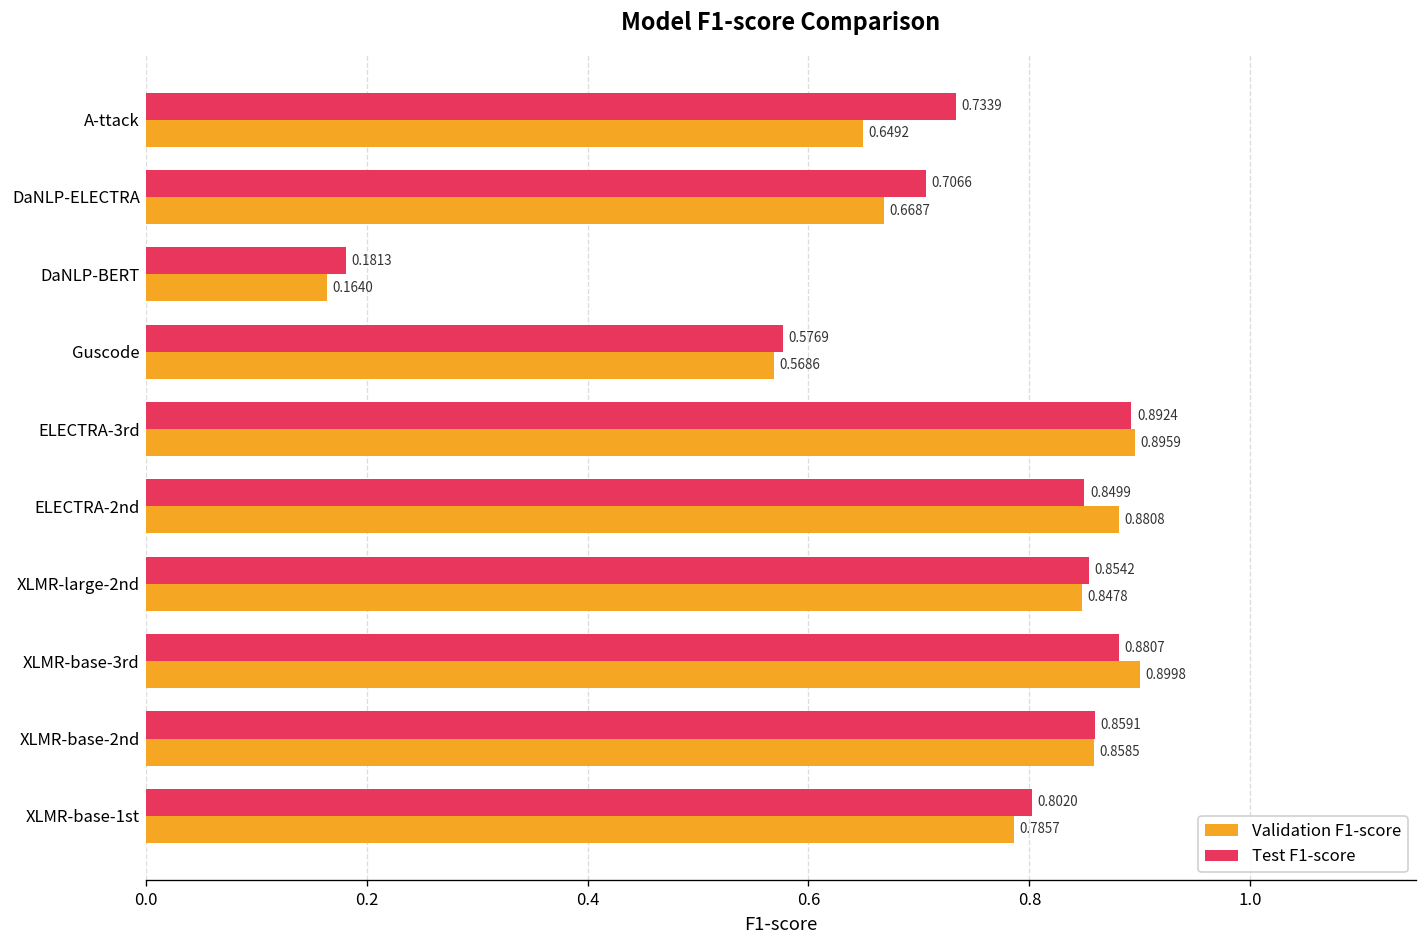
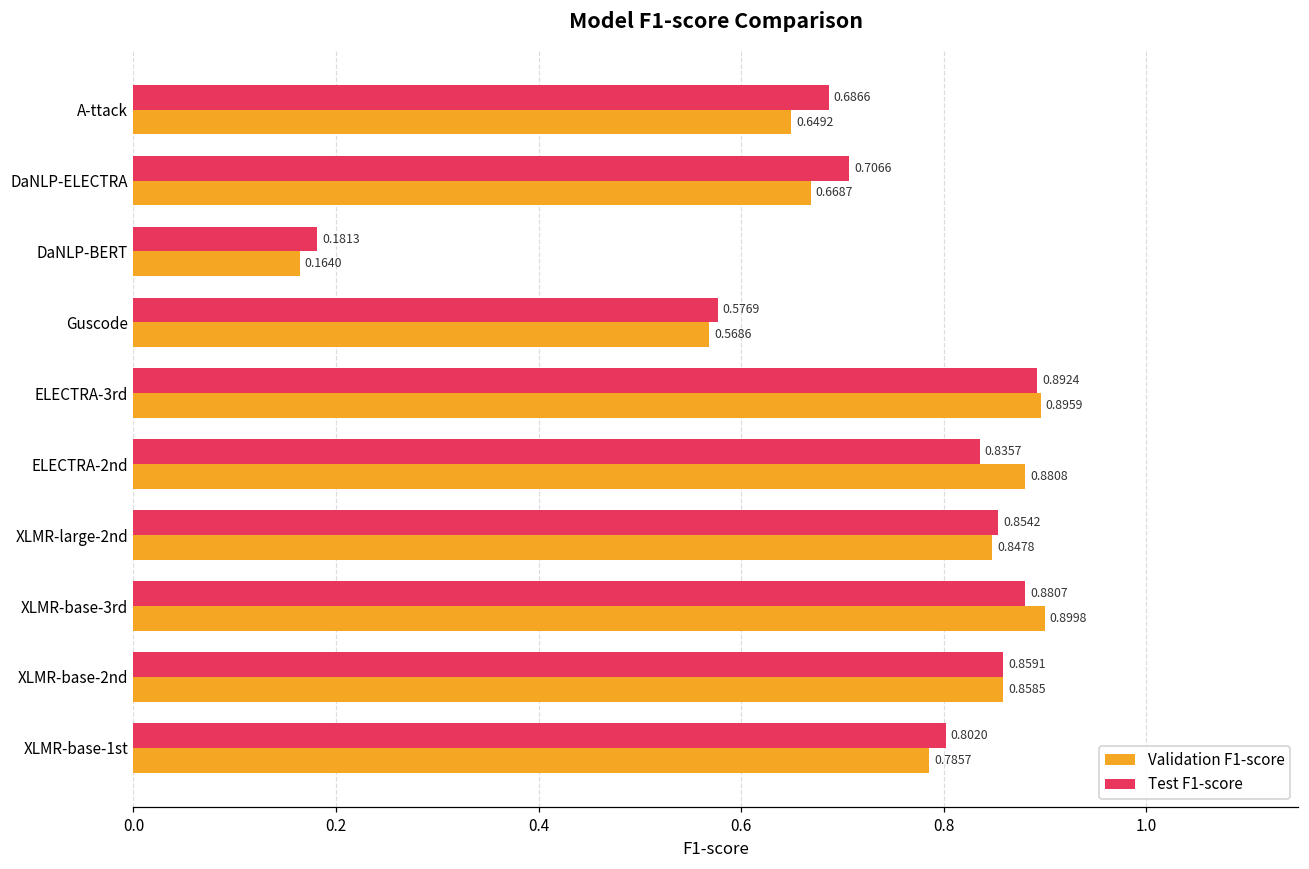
Test F1-score, A-ttack: 0.7339 -> 0.6866
Test F1-score, ELECTRA-2nd: 0.8499 -> 0.8357
